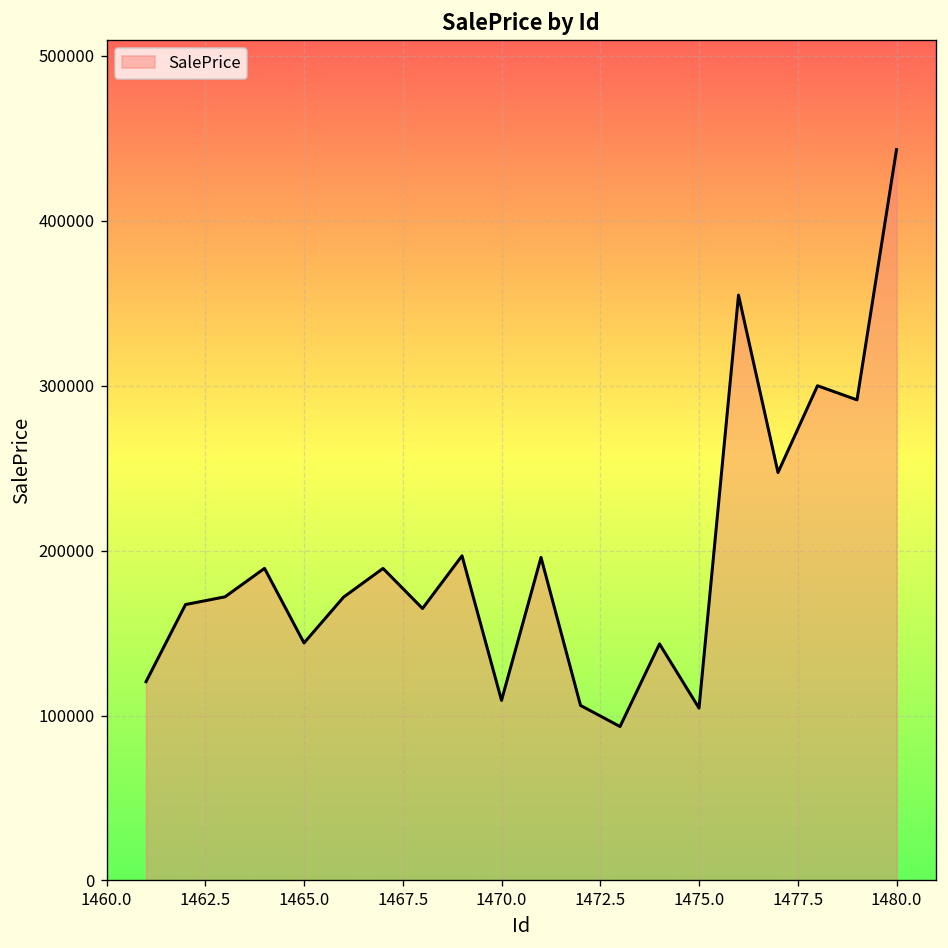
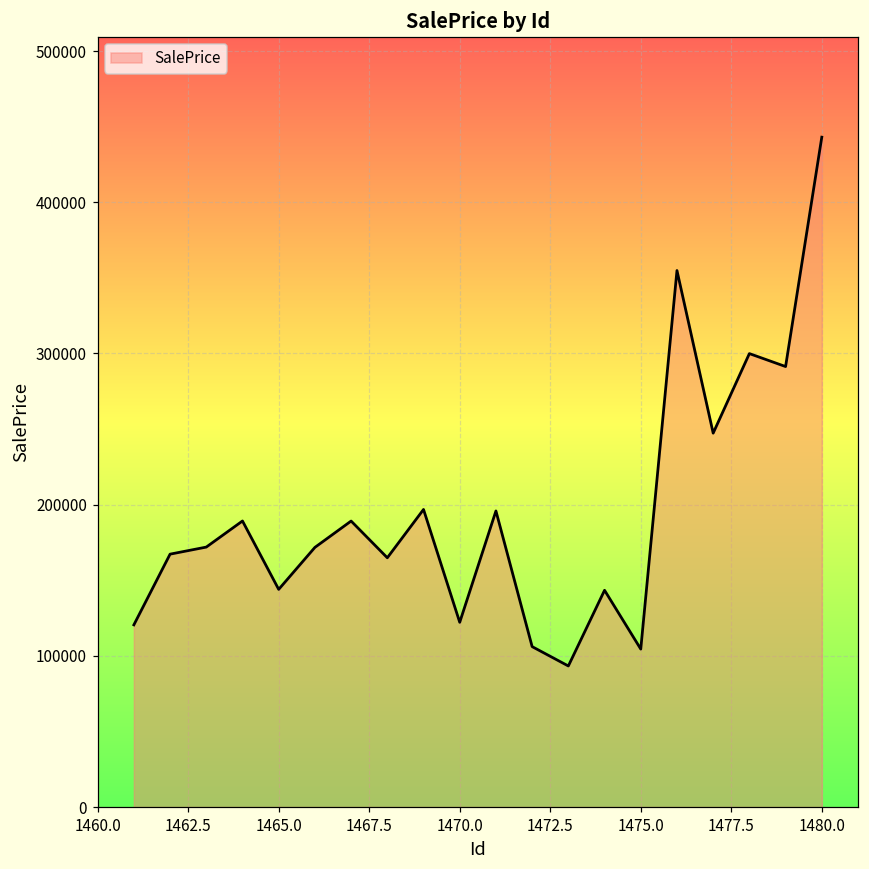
1470.0: 109000 -> 122000
